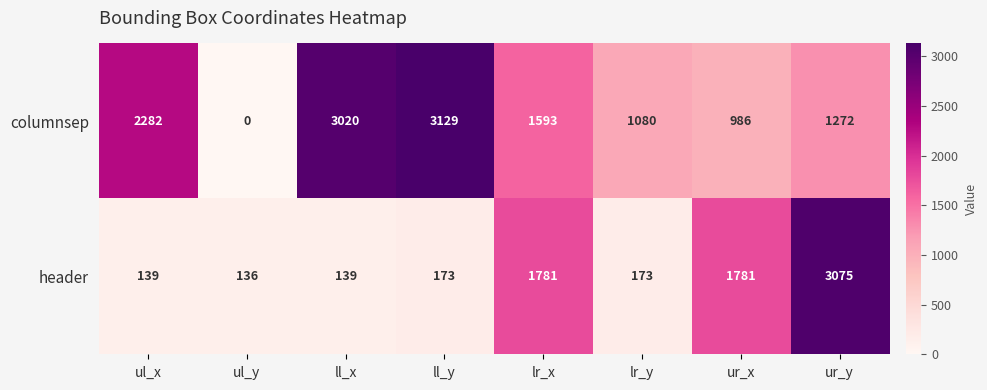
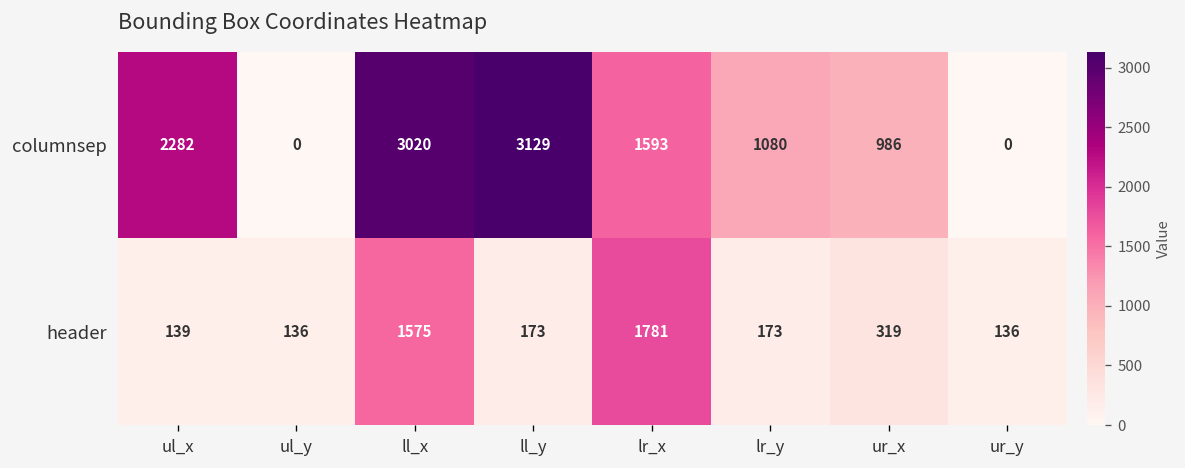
columnsep, ur_y: 1272 -> 0
header, ll_x: 139 -> 1575
header, ur_x: 1781 -> 319
header, ur_y: 3075 -> 136
